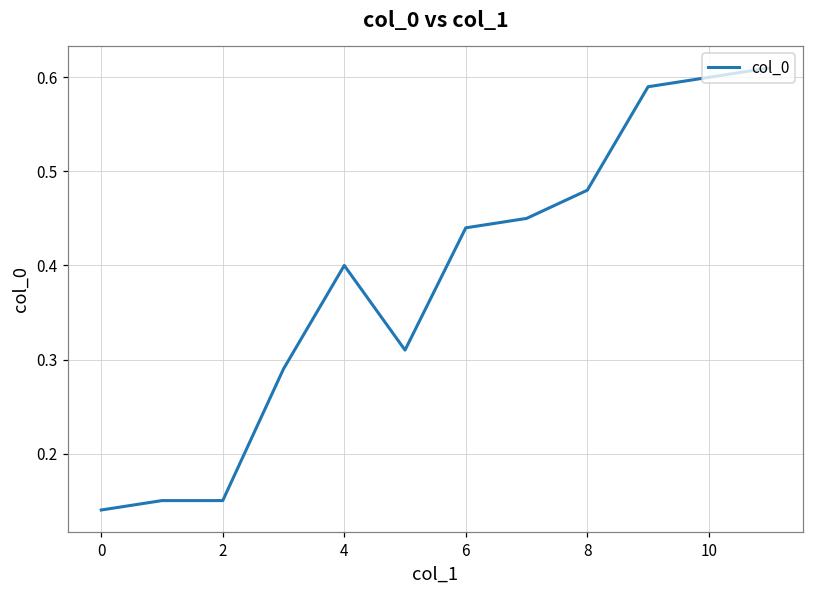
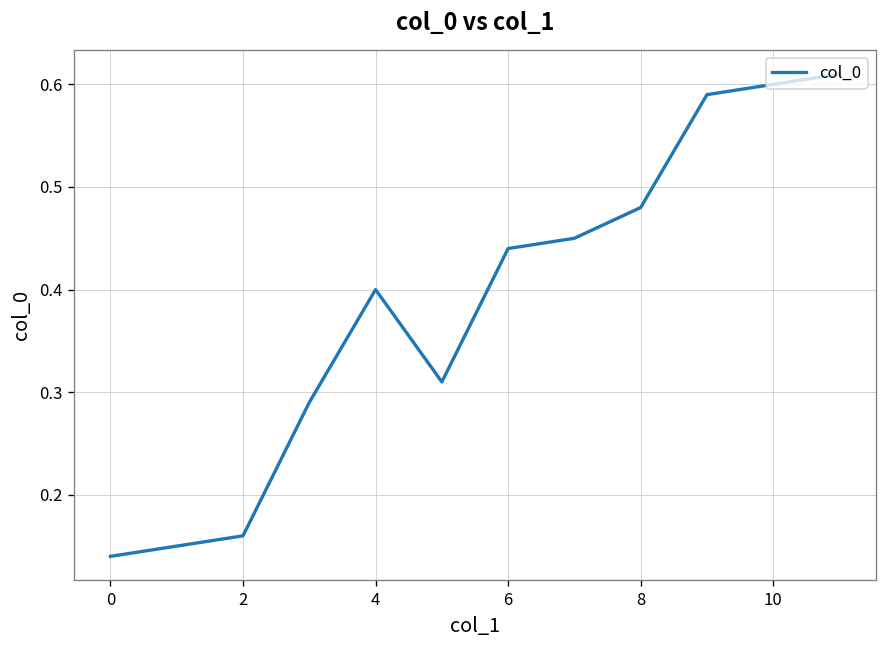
2: 0.15 -> 0.16
